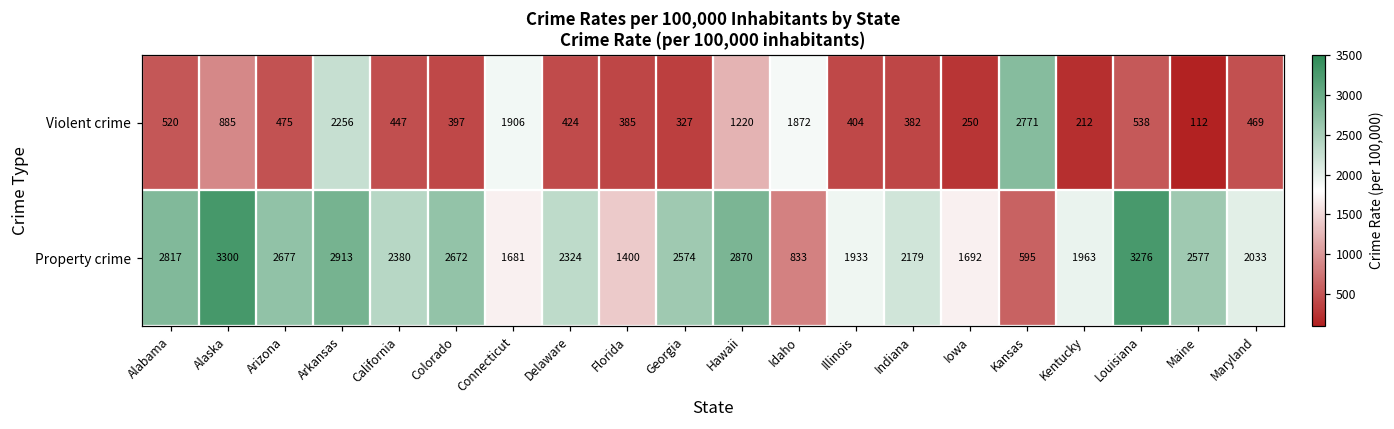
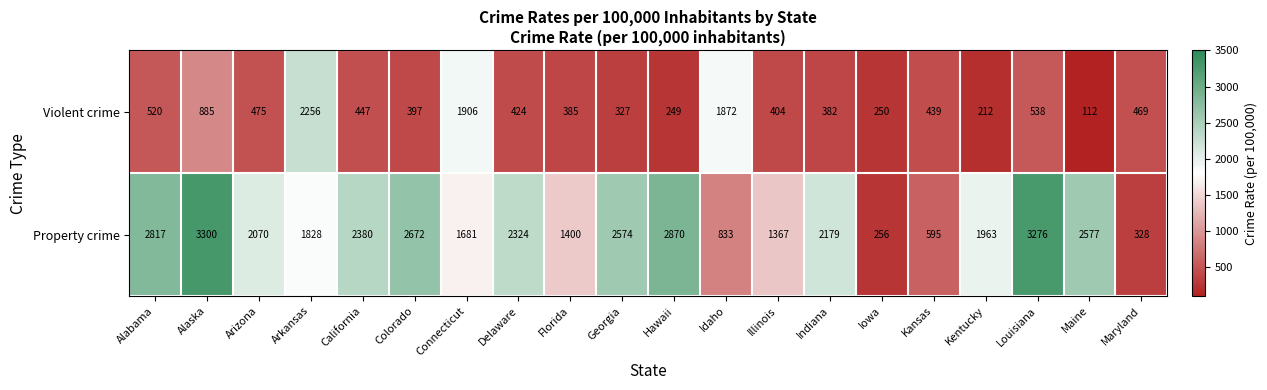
Violent crime, Hawaii: 1220 -> 249
Violent crime, Kansas: 2771 -> 439
Property crime, Arizona: 2677 -> 2070
Property crime, Arkansas: 2913 -> 1828
Property crime, Illinois: 1933 -> 1367
Property crime, Iowa: 1692 -> 256
Property crime, Maryland: 2033 -> 328
